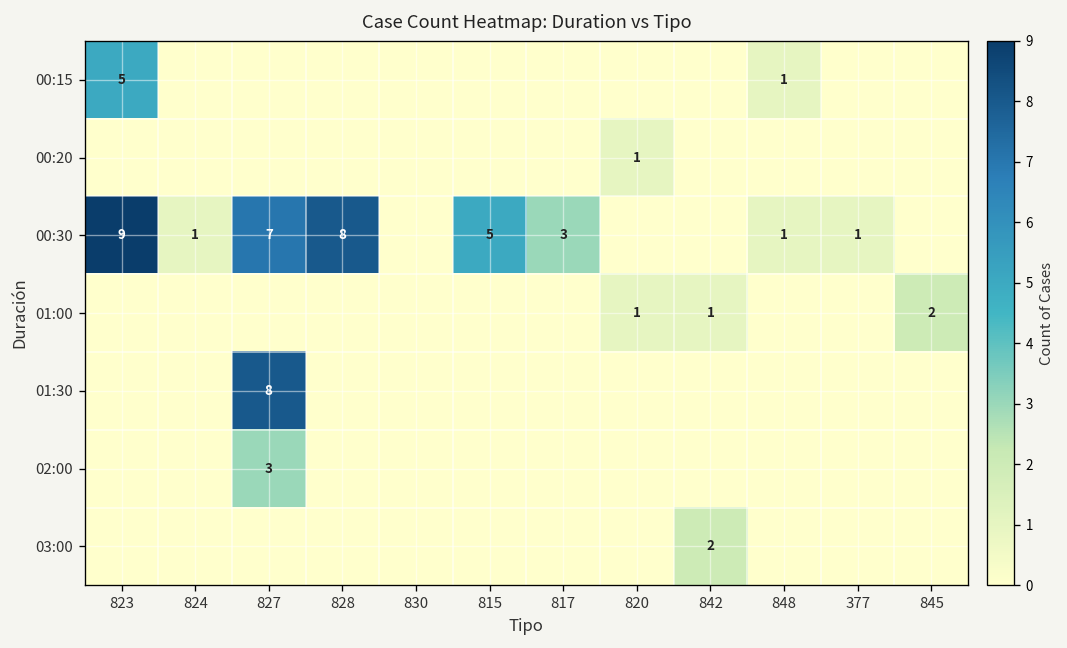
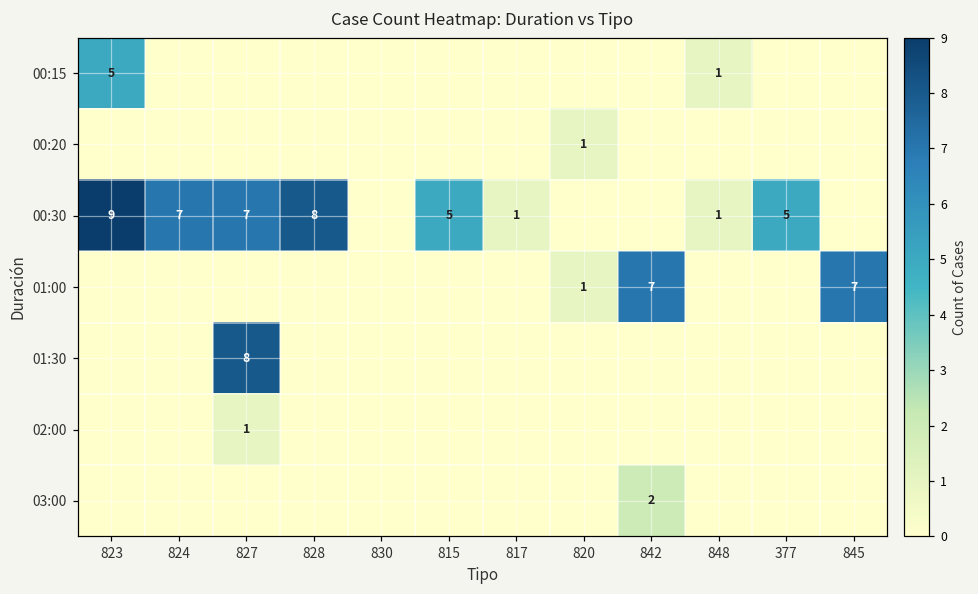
00:30, 824: 1 -> 7
00:30, 817: 3 -> 1
00:30, 377: 1 -> 5
01:00, 842: 1 -> 7
01:00, 845: 2 -> 7
02:00, 827: 3 -> 1
